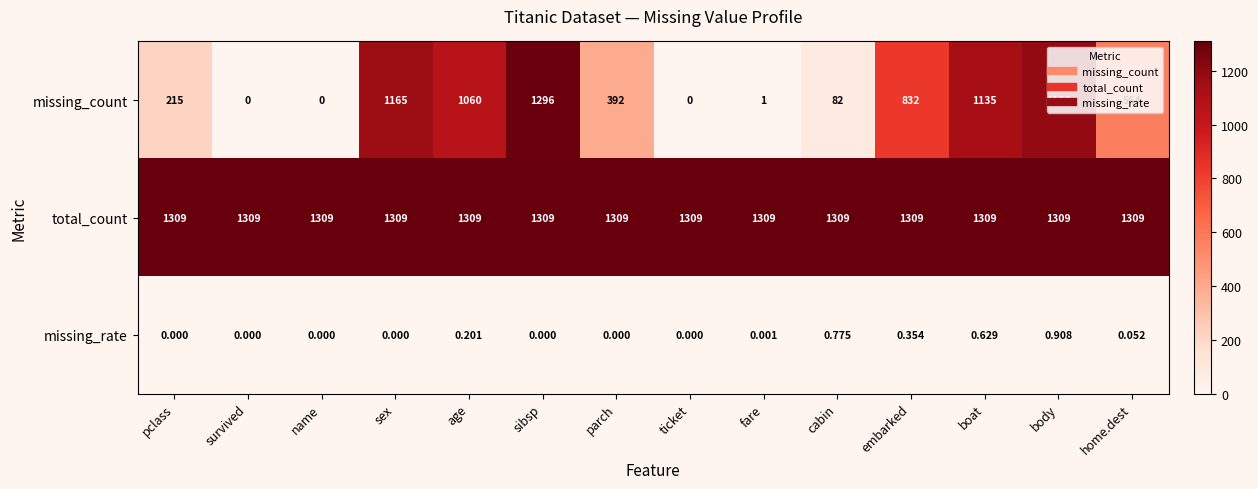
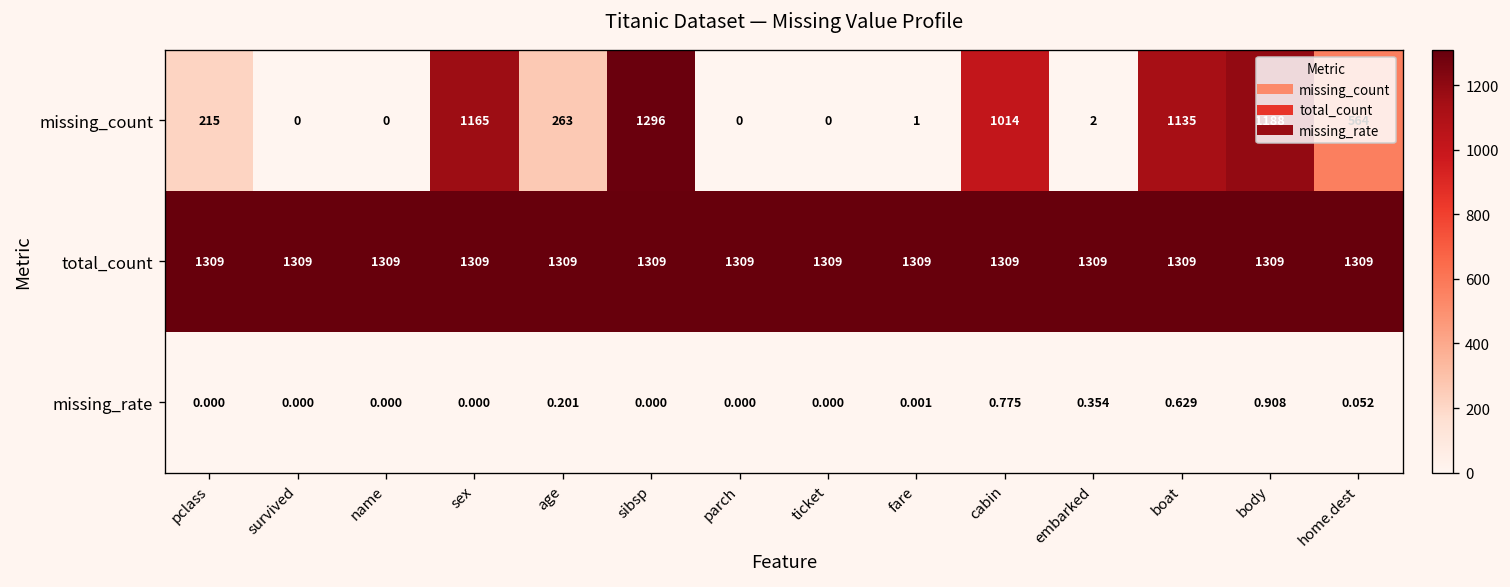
missing_count, age: 1060 -> 263
missing_count, parch: 392 -> 0
missing_count, cabin: 82 -> 1014
missing_count, embarked: 832 -> 2
